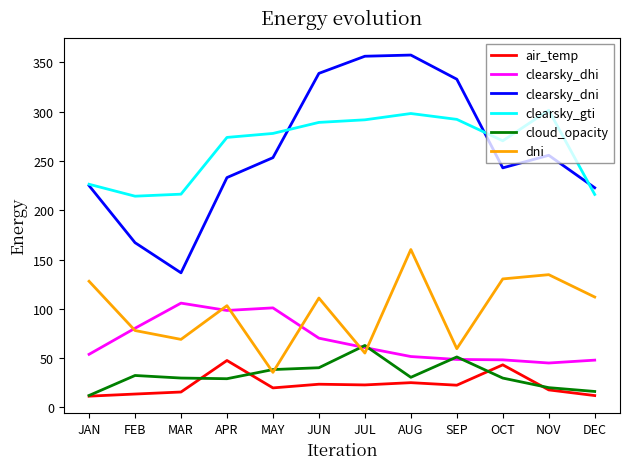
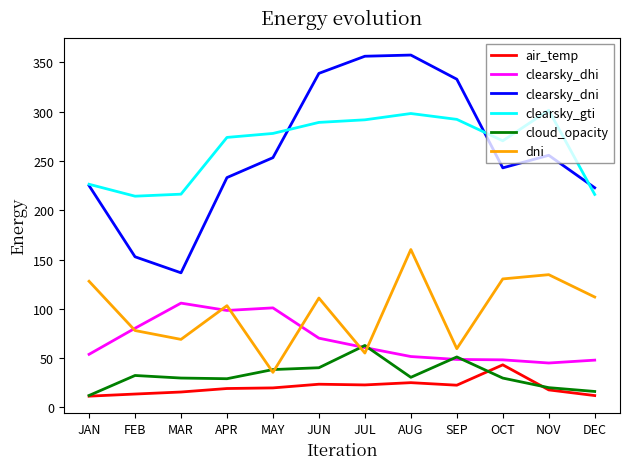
clearsky_dni, FEB: 170 -> 150
air_temp, APR: 50 -> 20
